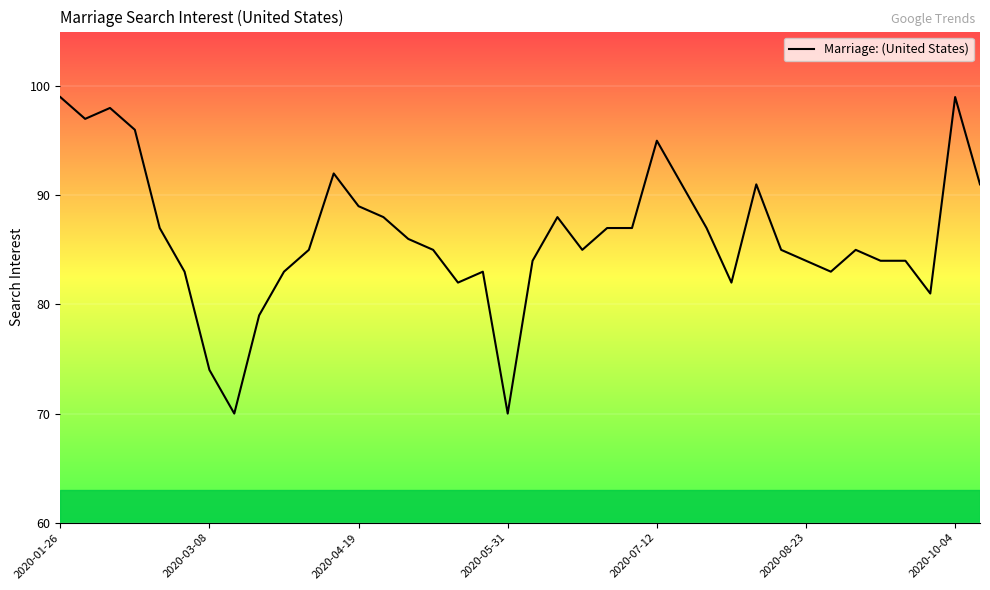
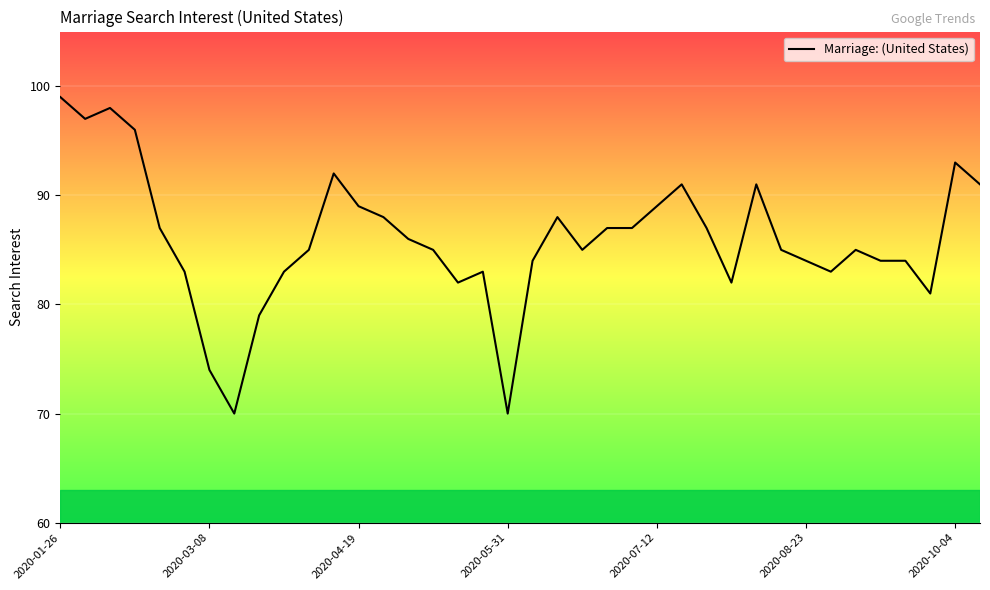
2020-07-12: 95 -> 89
2020-10-04: 99 -> 93
